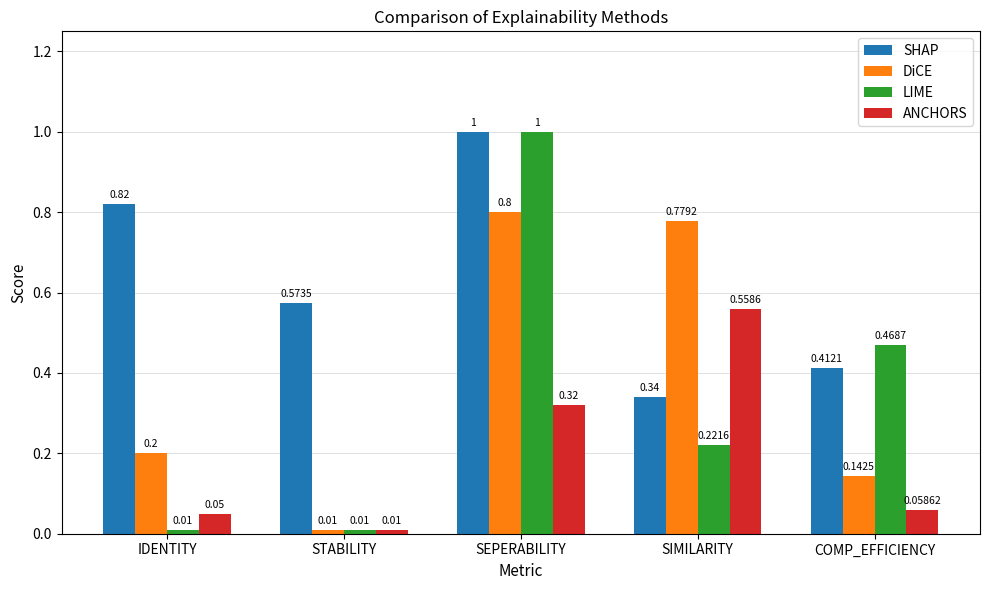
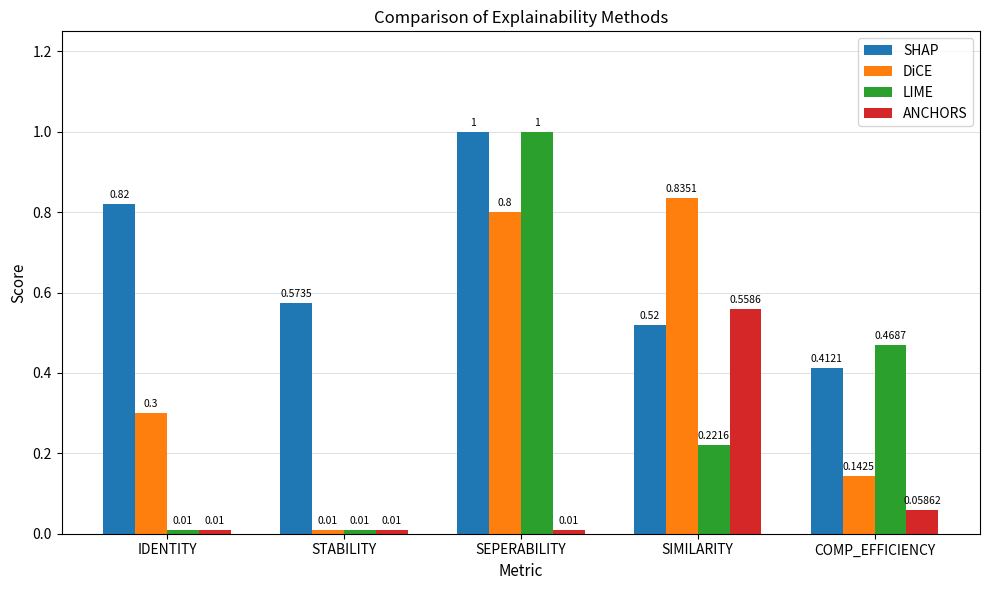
DiCE, IDENTITY: 0.2 -> 0.3
ANCHORS, IDENTITY: 0.05 -> 0.01
ANCHORS, SEPERABILITY: 0.32 -> 0.01
SHAP, SIMILARITY: 0.34 -> 0.52
DiCE, SIMILARITY: 0.7792 -> 0.8351
